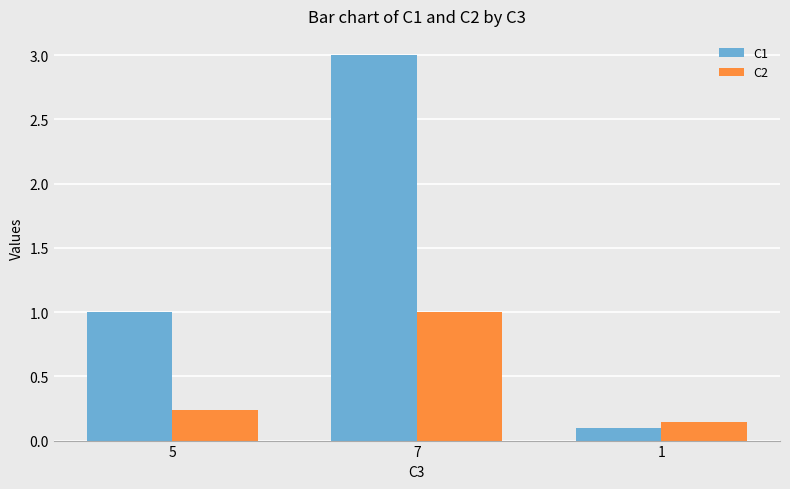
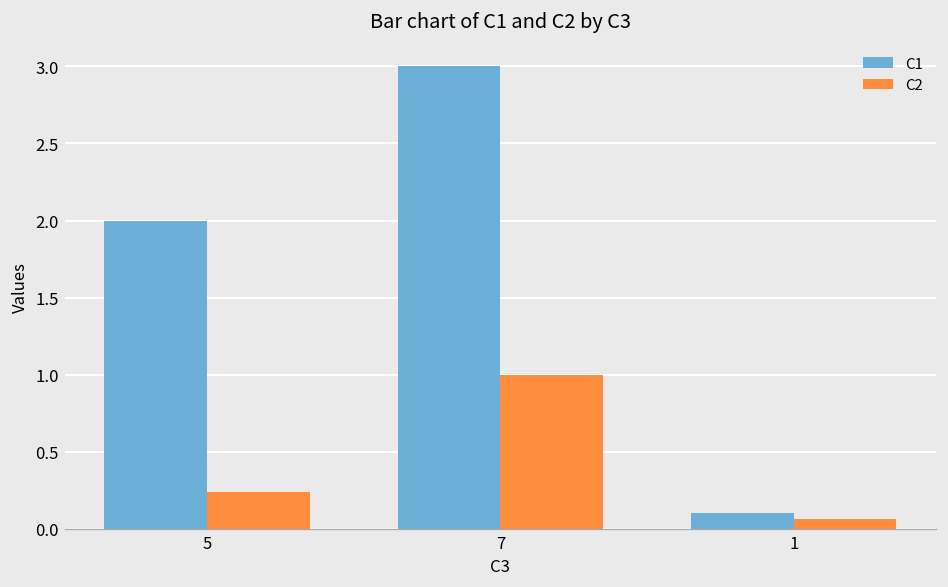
C1, 5: 1 -> 2
C2, 1: 0.14 -> 0.06
